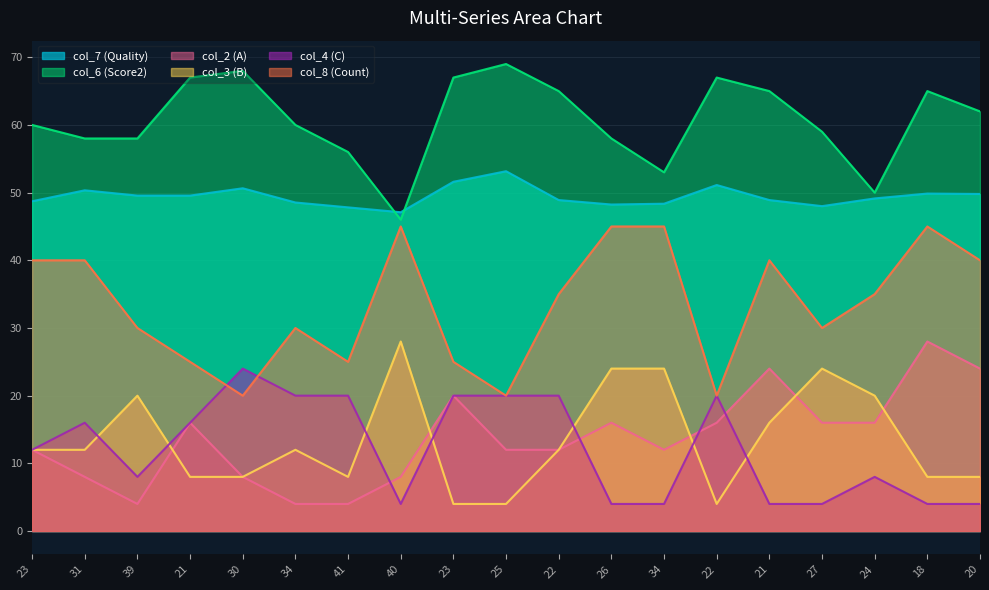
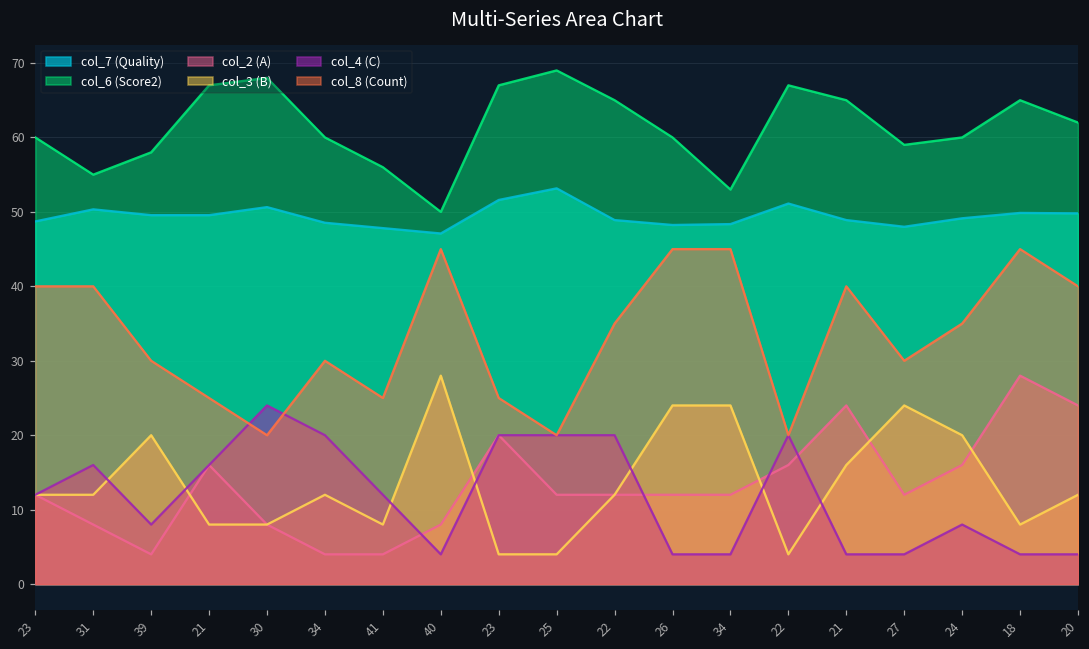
col_6 (Score2), 31: 58 -> 55
col_4 (C), 41: 20 -> 12
col_6 (Score2), 40: 46 -> 50
col_6 (Score2), 26: 58 -> 60
col_2 (A), 26: 16 -> 12
col_2 (A), 27: 16 -> 12
col_6 (Score2), 24: 50 -> 60
col_3 (B), 20: 8 -> 12
